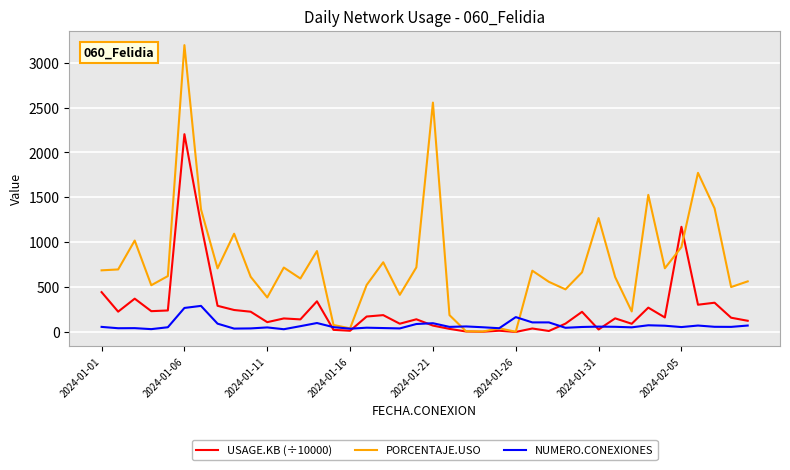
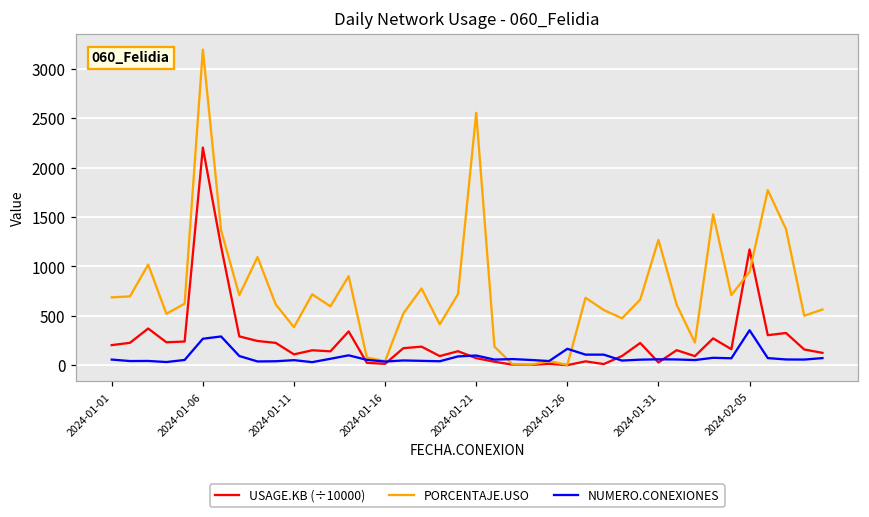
USAGE.KB (÷10000), 2024-01-01: 400 -> 200
NUMERO.CONEXIONES, 2024-02-05: 100 -> 400
